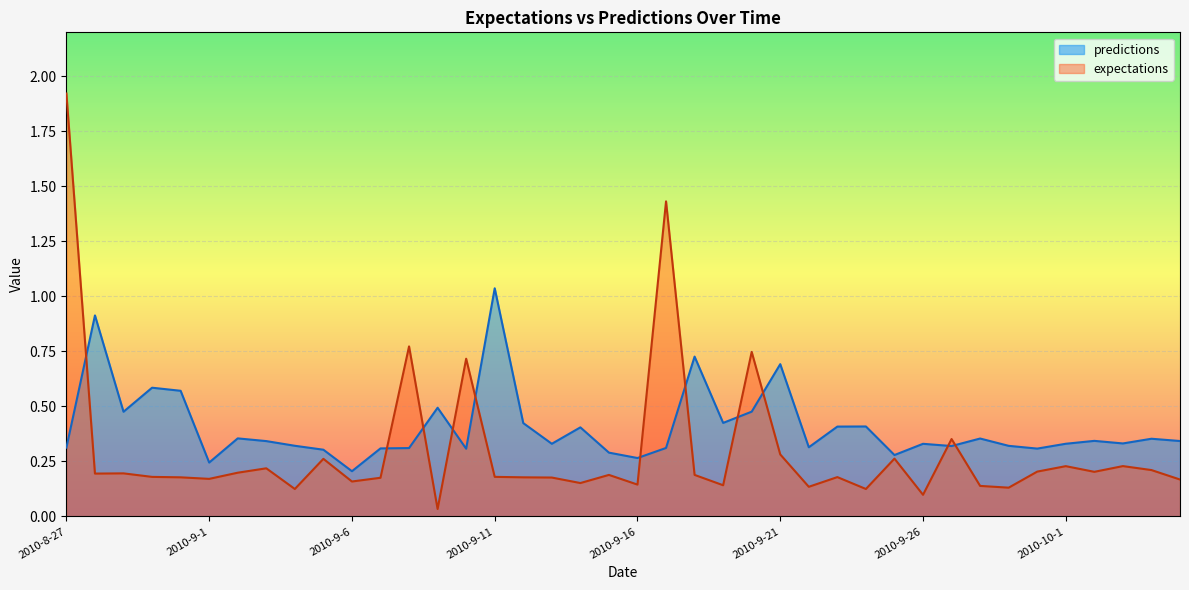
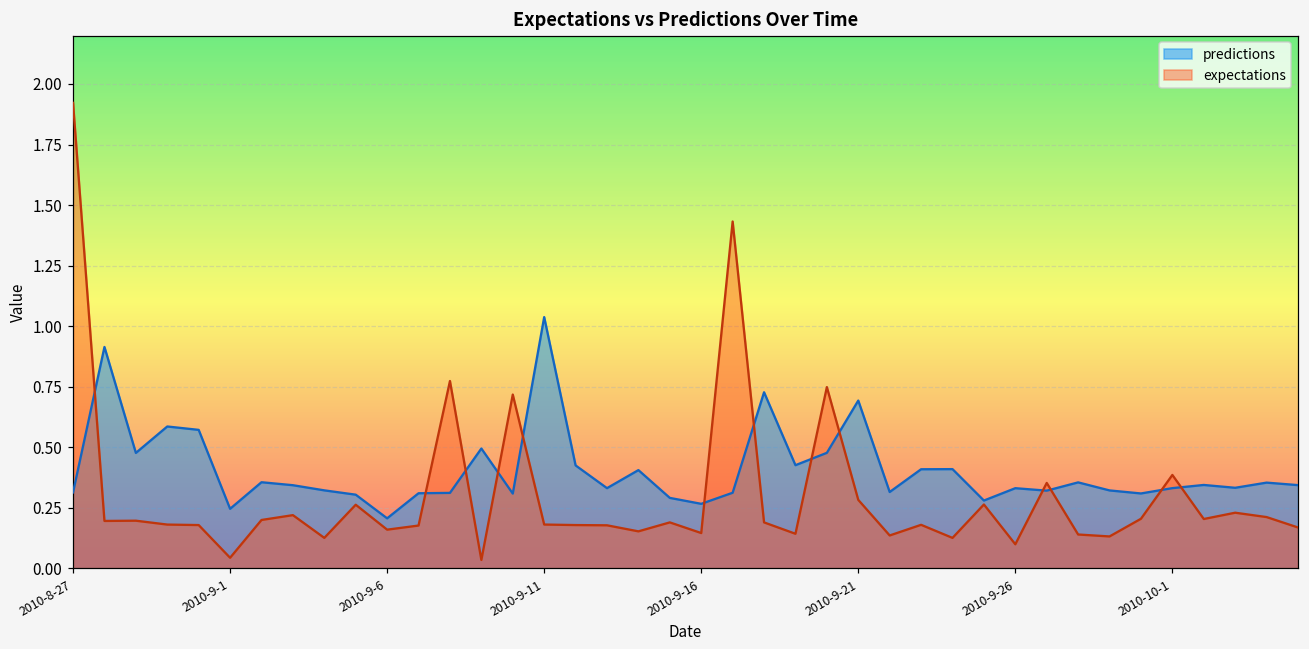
expectations, 2010-9-1: 0.17 -> 0.04
expectations, 2010-10-1: 0.23 -> 0.39
